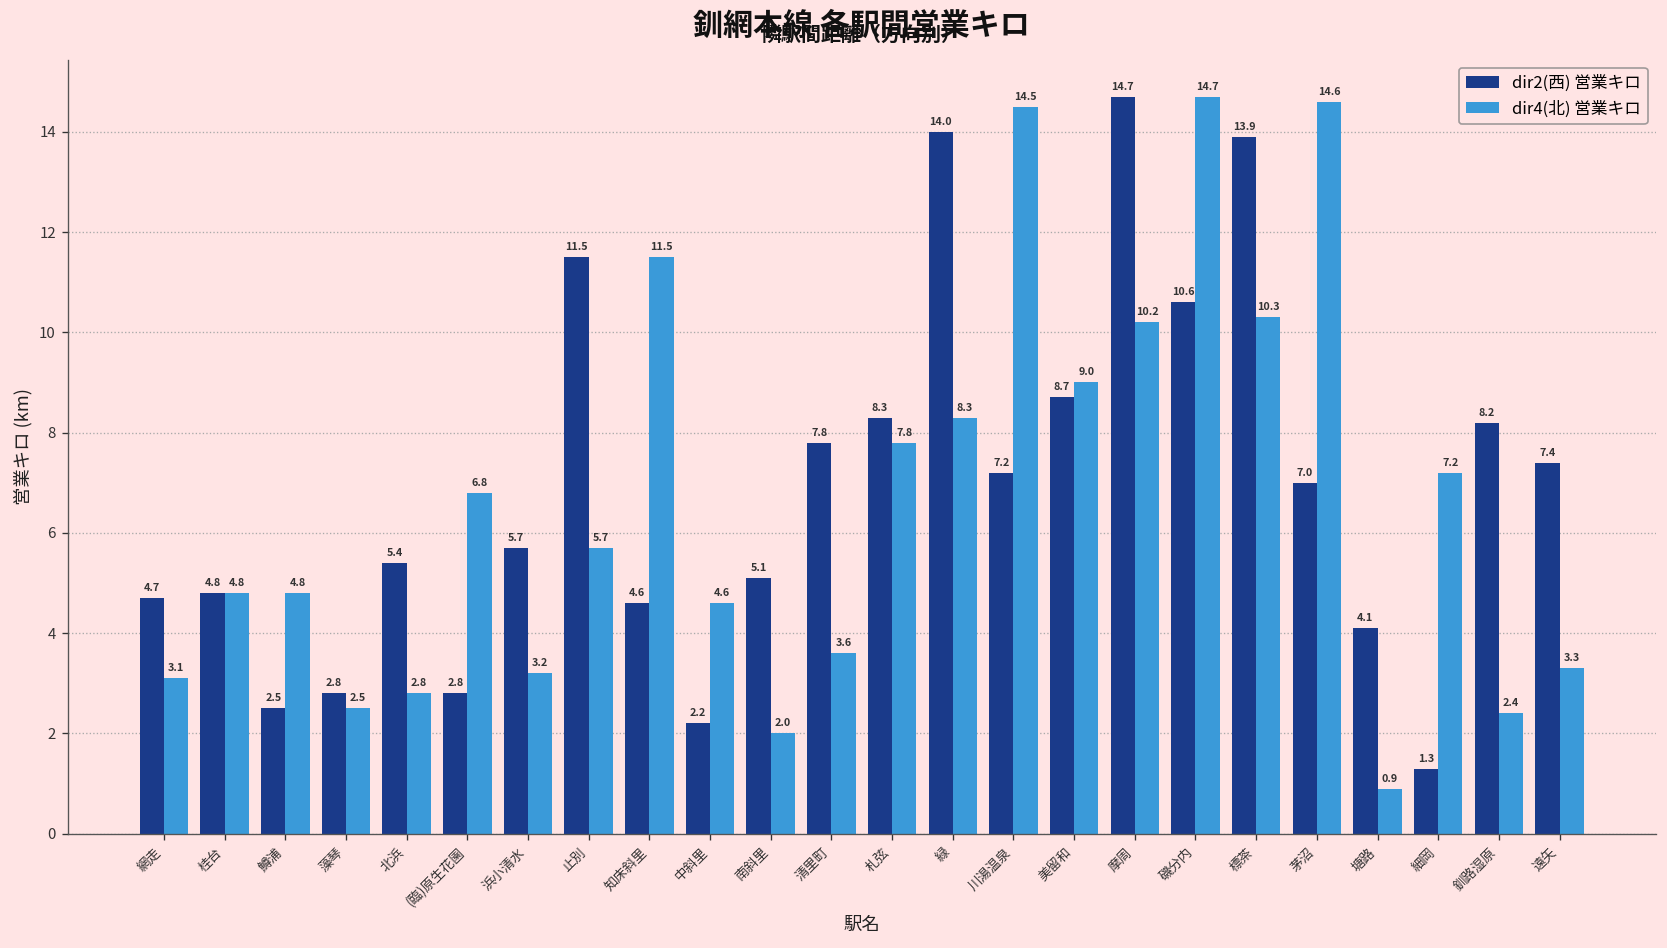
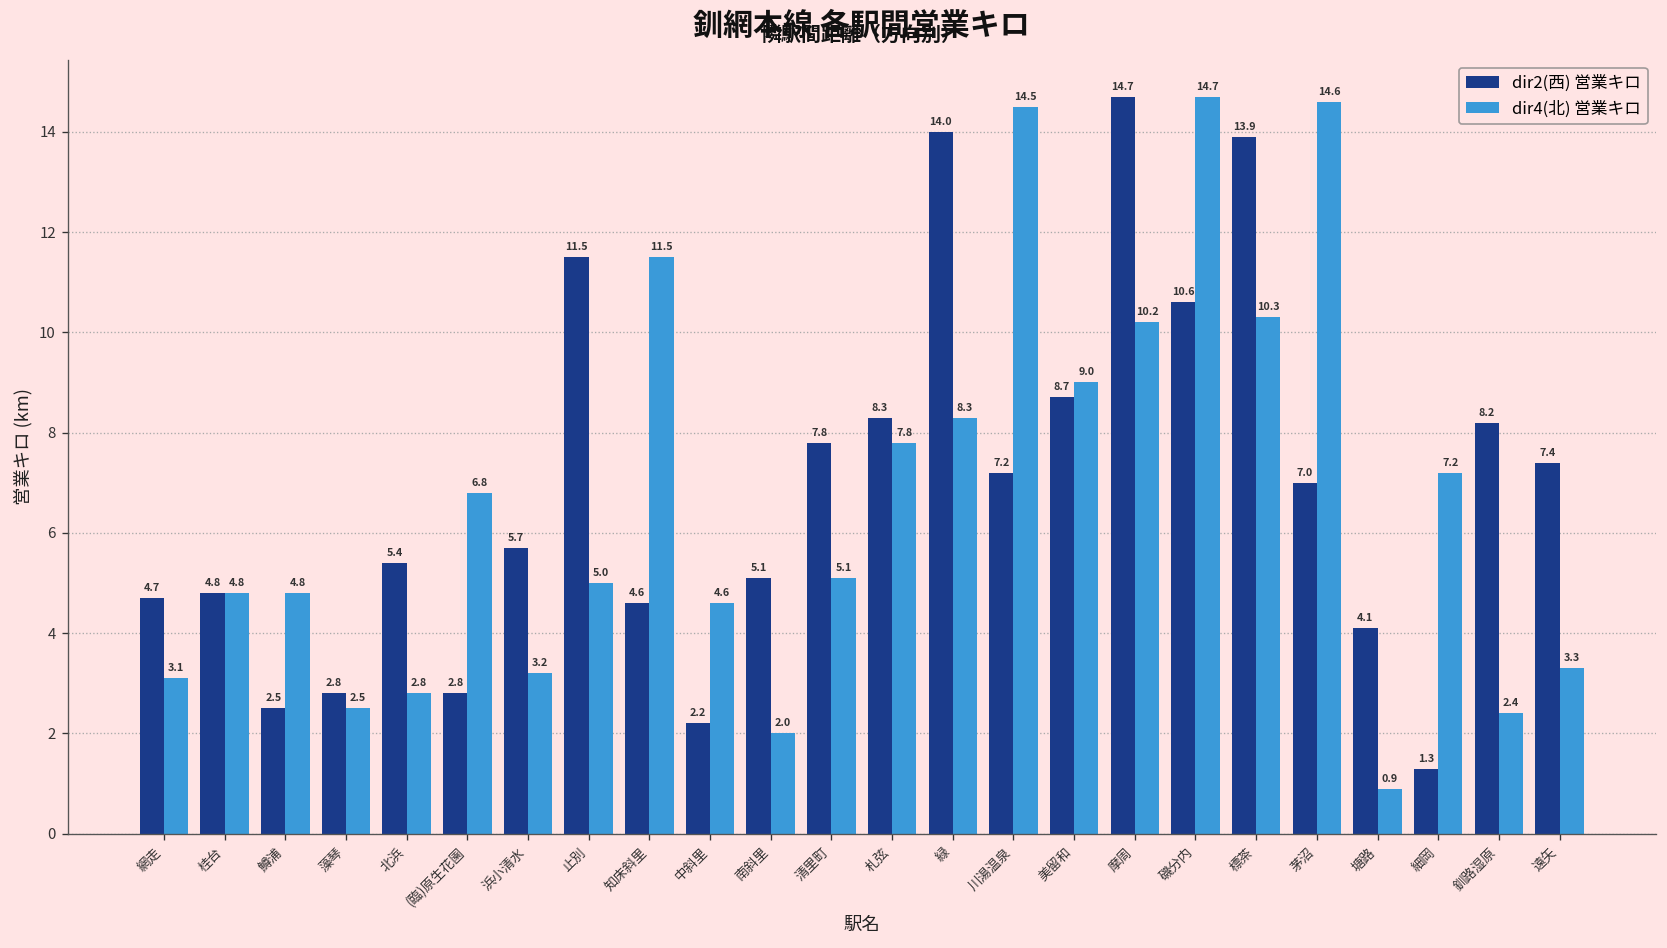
dir4(北) 営業キロ, 止別: 5.7 -> 5.0
dir4(北) 営業キロ, 清里町: 3.6 -> 5.1
